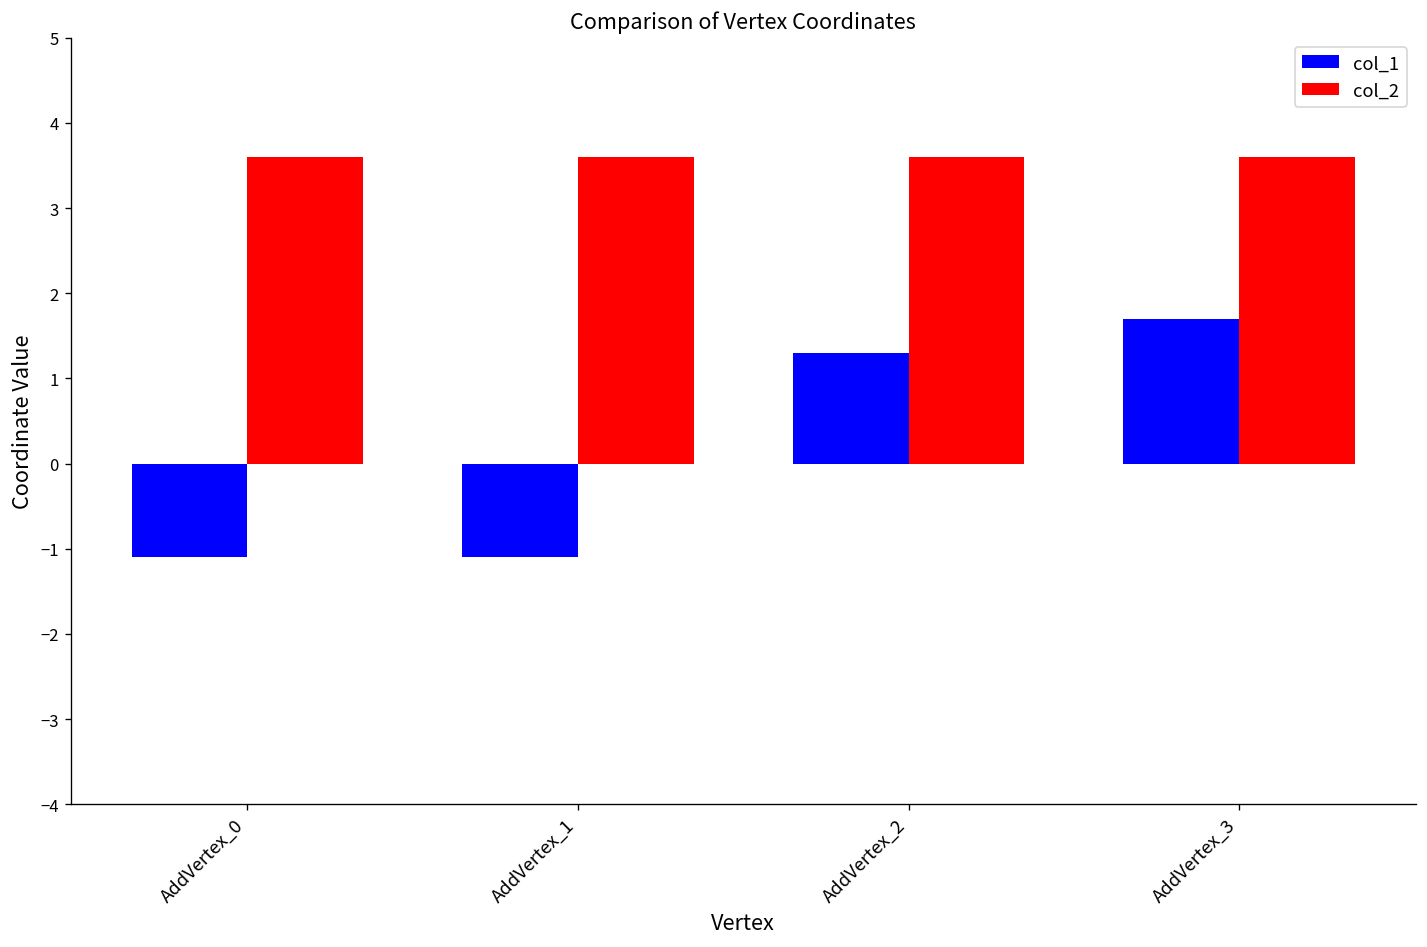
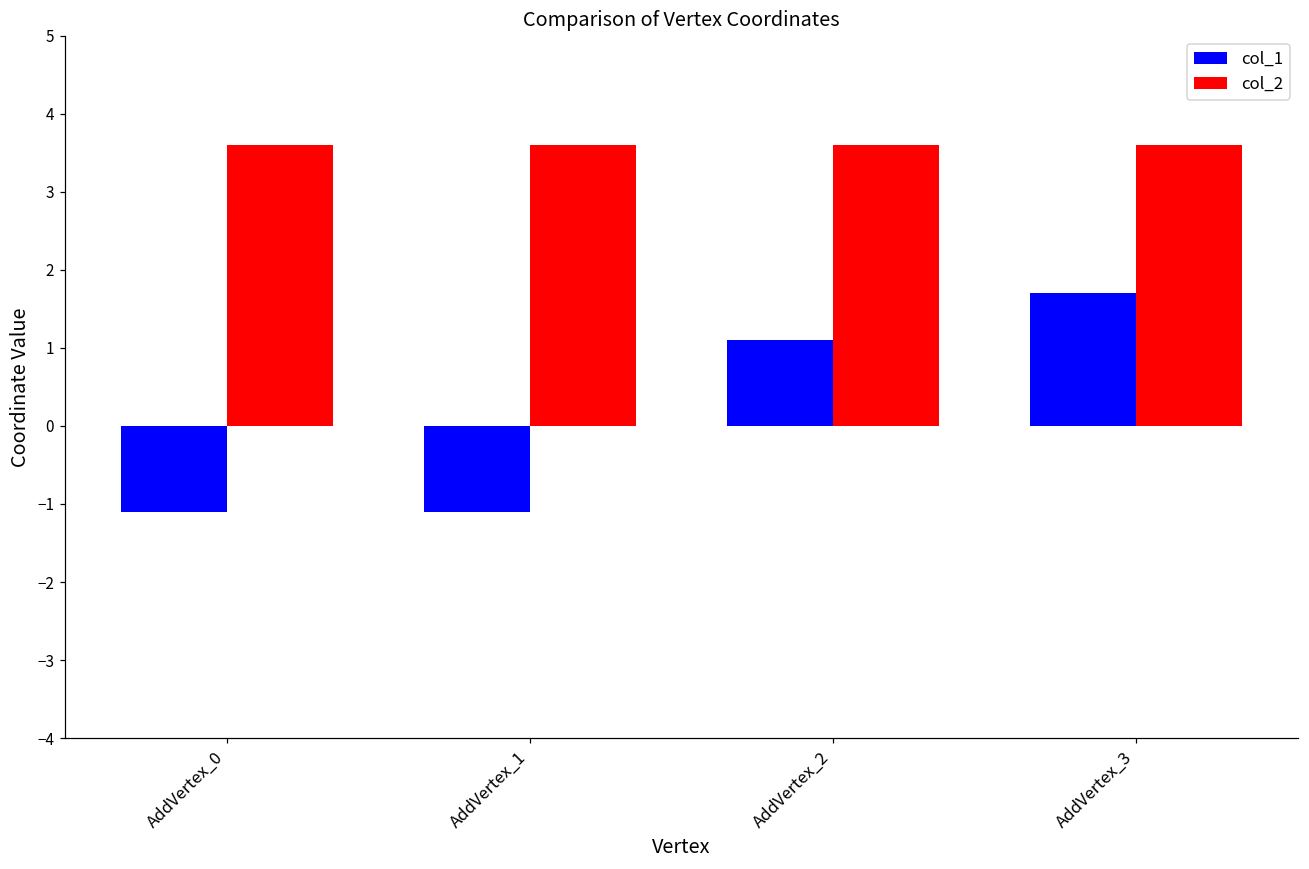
col_1, AddVertex_2: 1.3 -> 1.1
